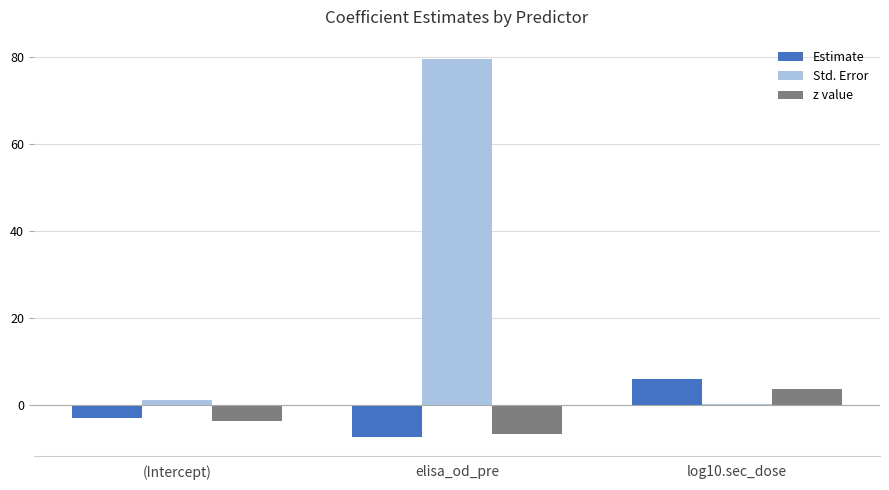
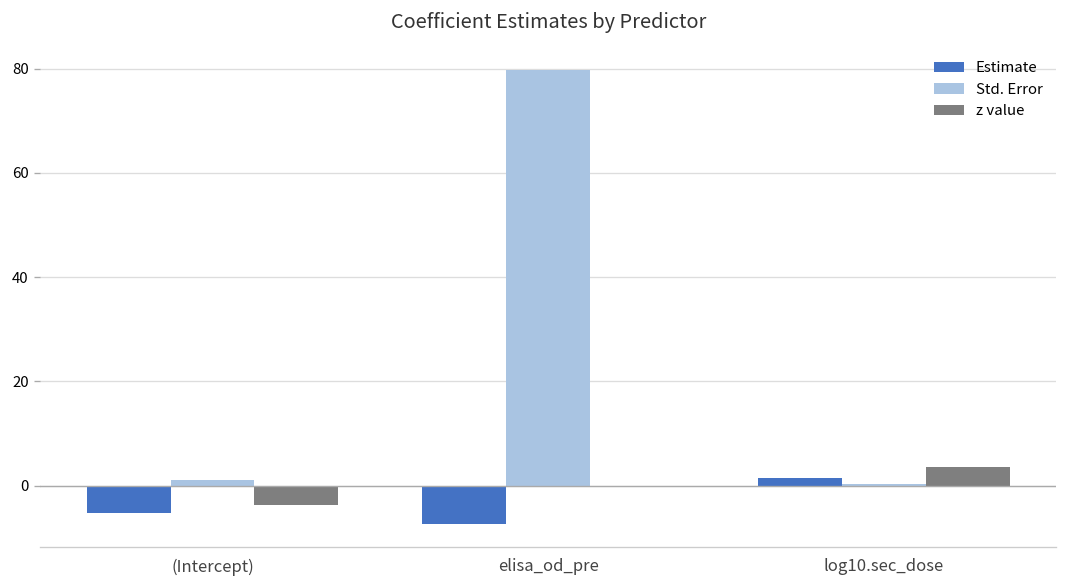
Estimate, (Intercept): -3 -> -5
z value, elisa_od_pre: -7 -> 0
Estimate, log10.sec_dose: 6 -> 2
